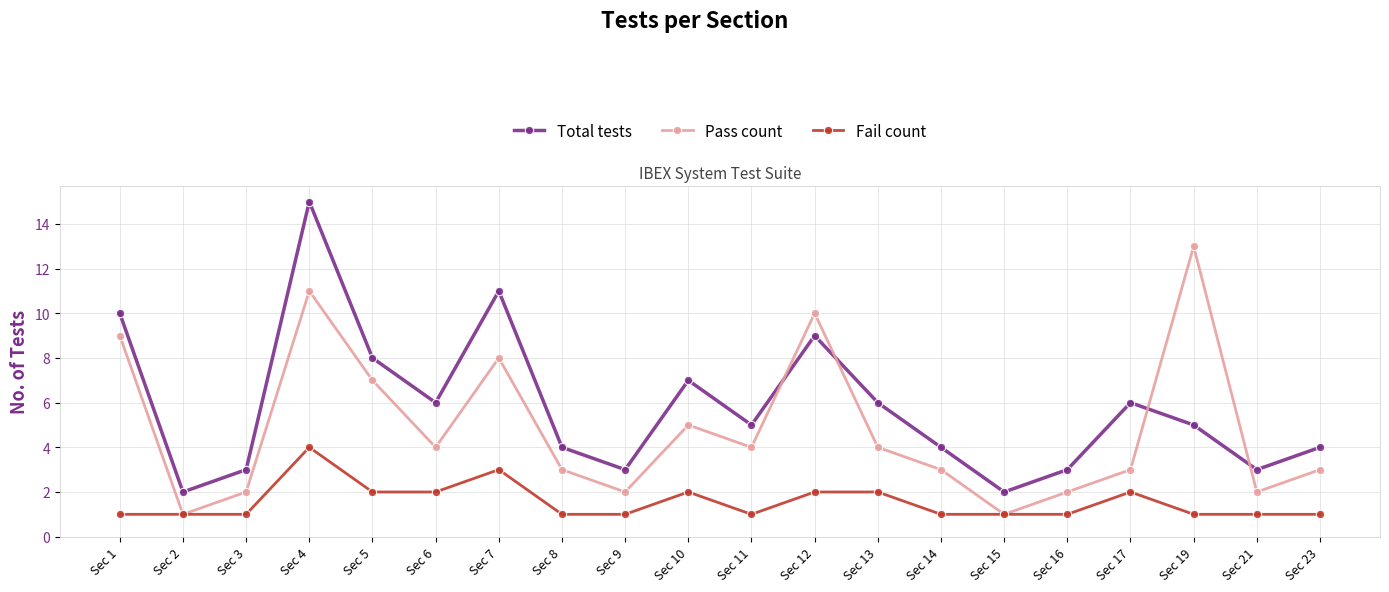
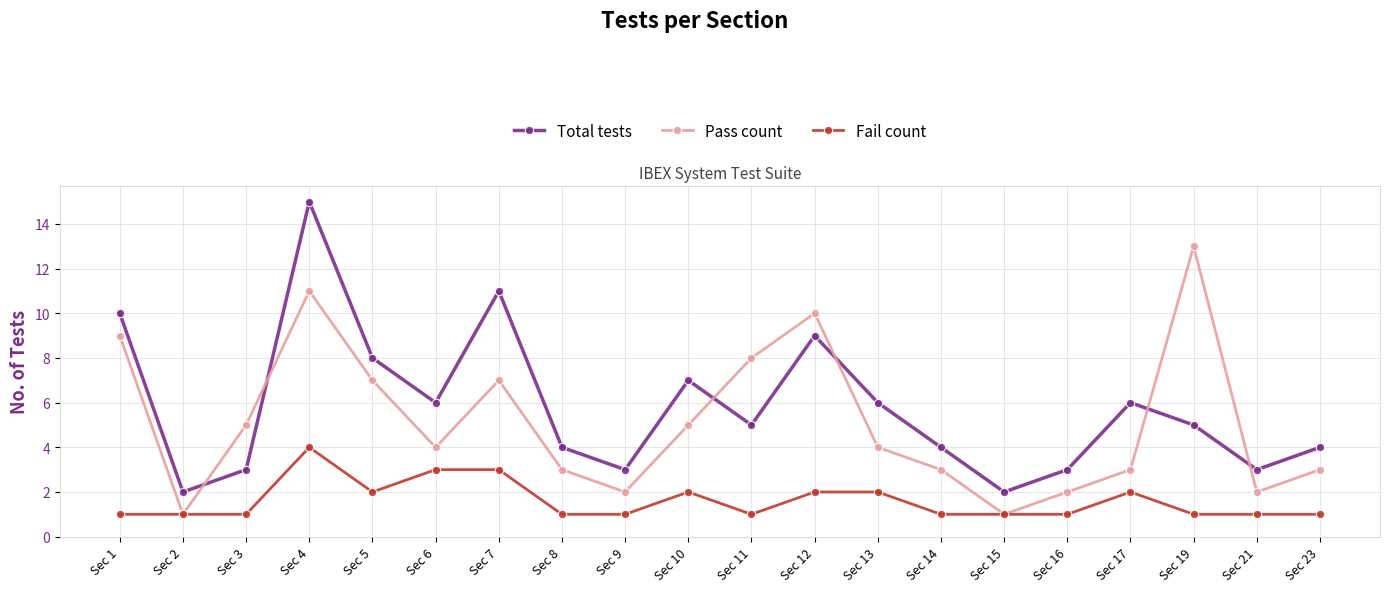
Pass count, Sec 3: 2 -> 5
Fail count, Sec 6: 2 -> 3
Pass count, Sec 7: 8 -> 7
Pass count, Sec 11: 4 -> 8
